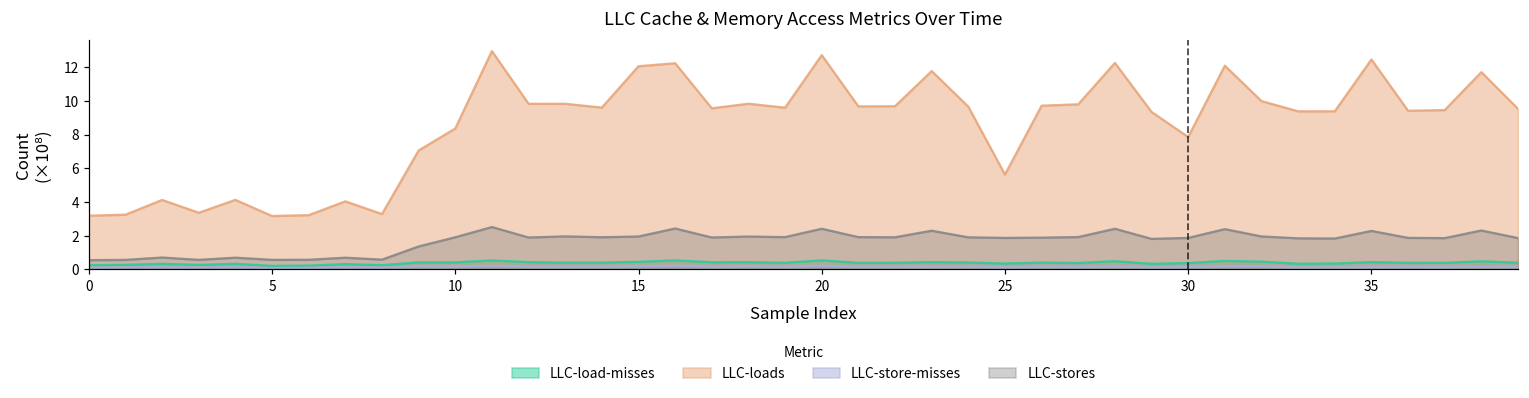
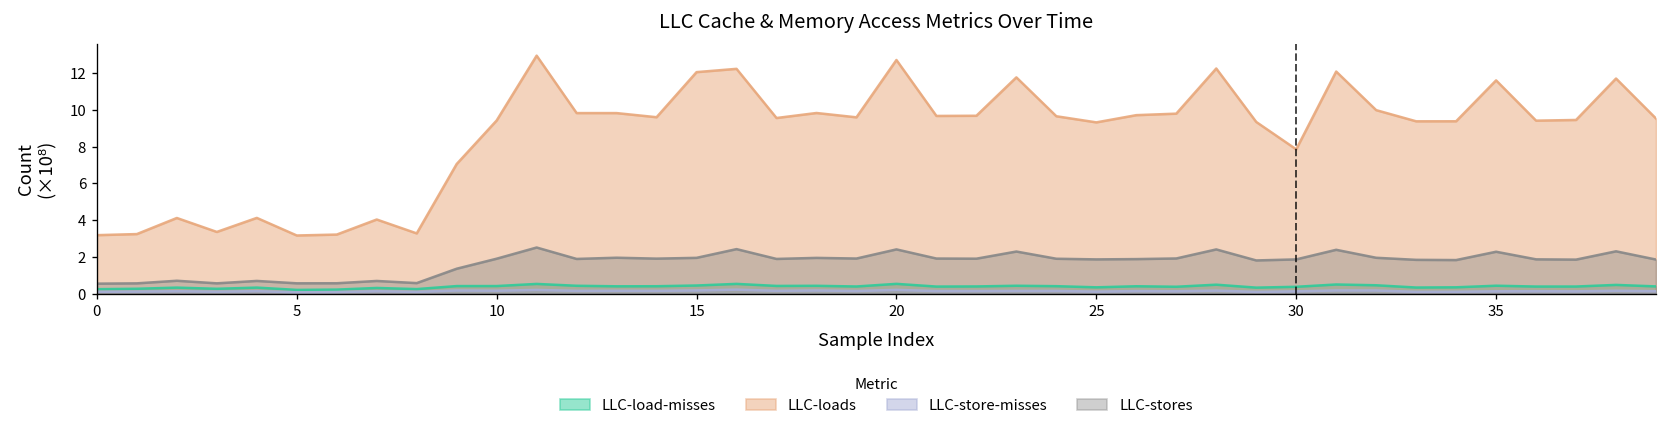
LLC-loads, 10: 8.4 -> 9.4
LLC-loads, 25: 5.6 -> 9.3
LLC-loads, 35: 12.4 -> 11.6
